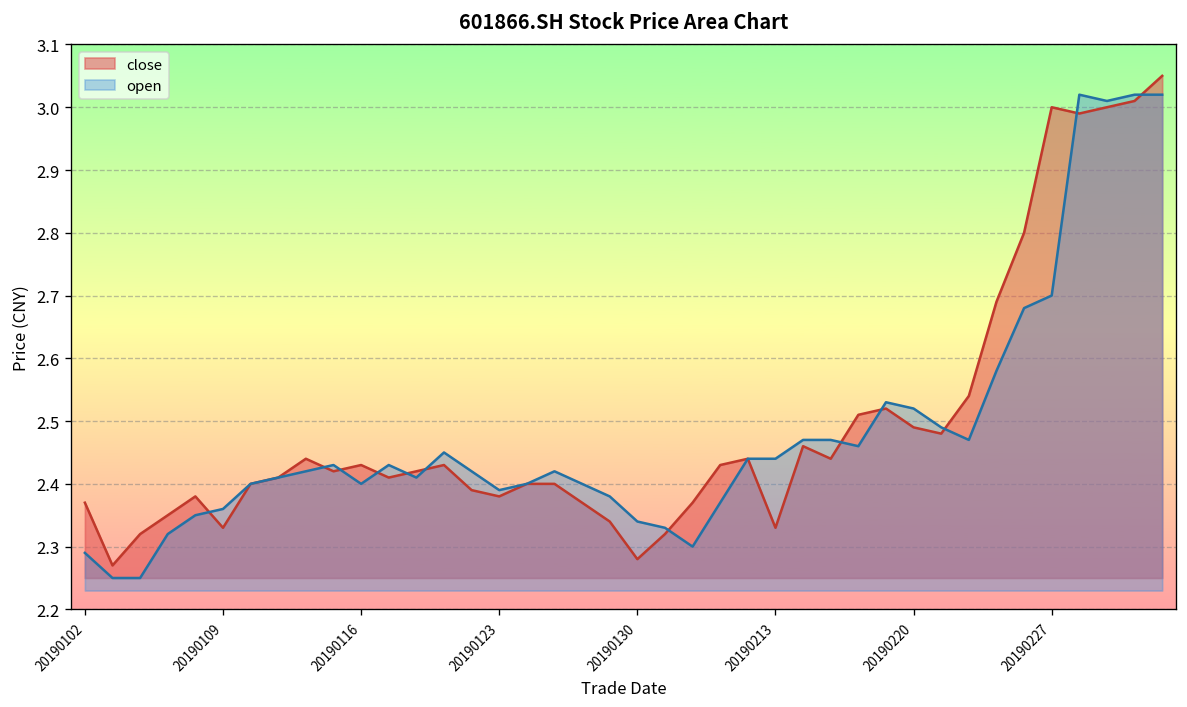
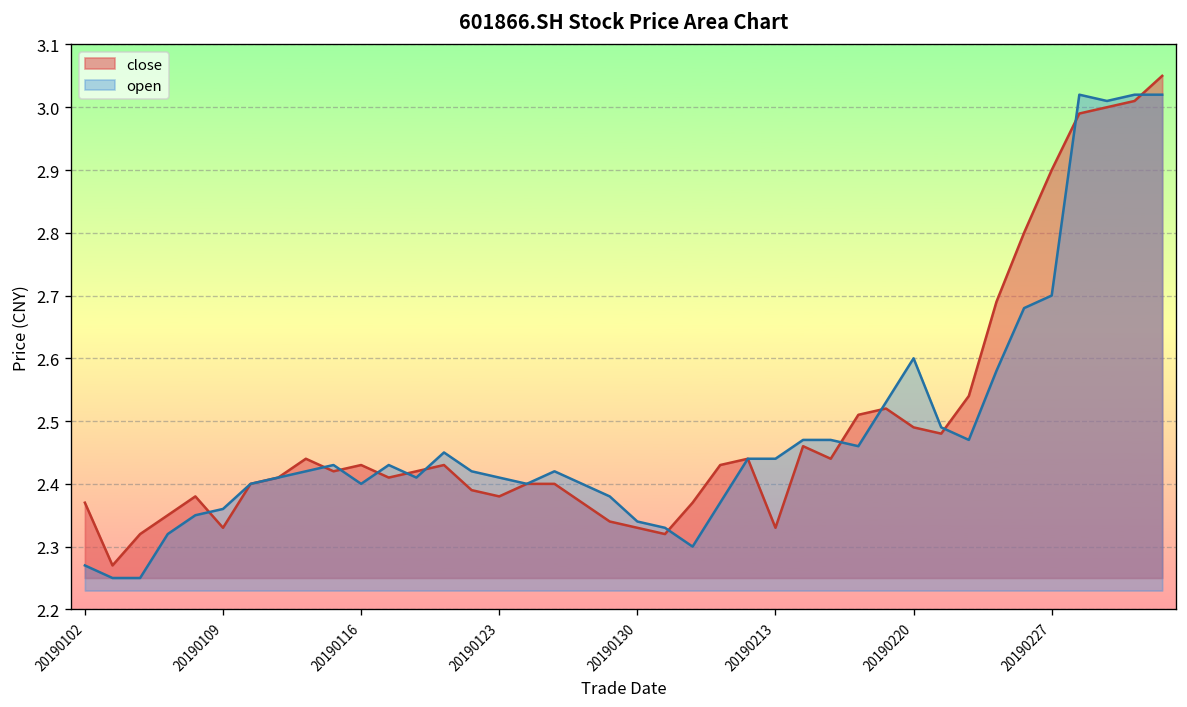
open, 20190102: 2.29 -> 2.27
open, 20190123: 2.39 -> 2.41
close, 20190130: 2.28 -> 2.33
open, 20190220: 2.52 -> 2.60
close, 20190227: 3.0 -> 2.9
